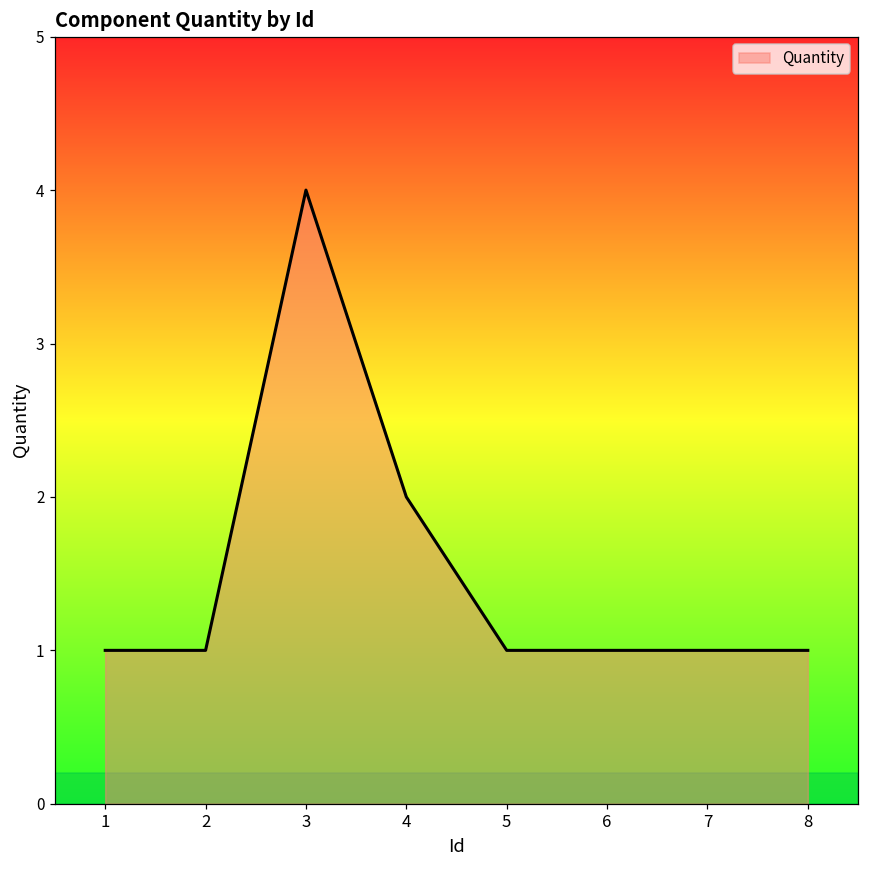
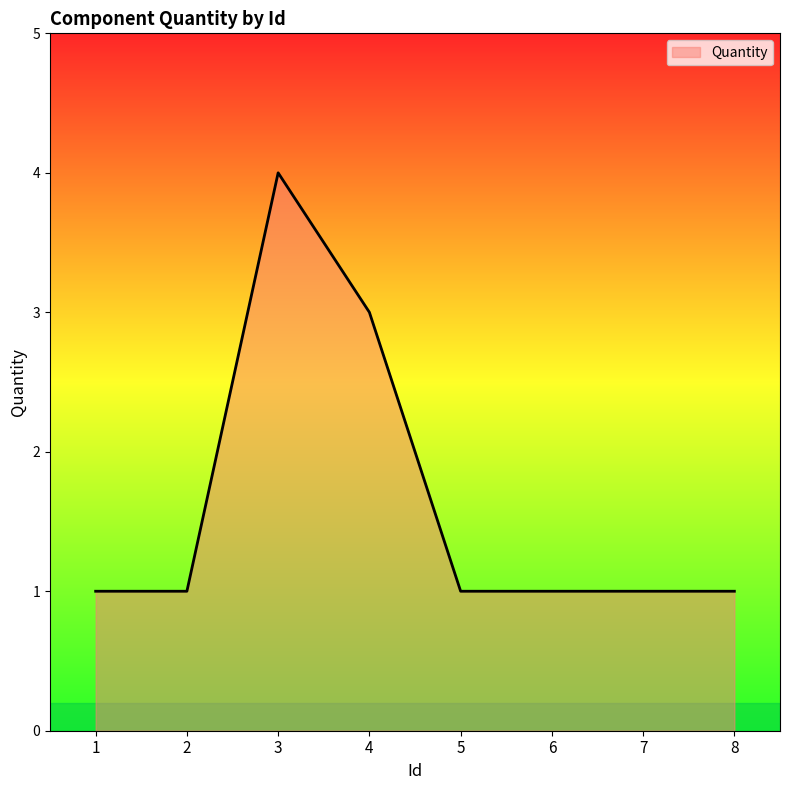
4: 2 -> 3
